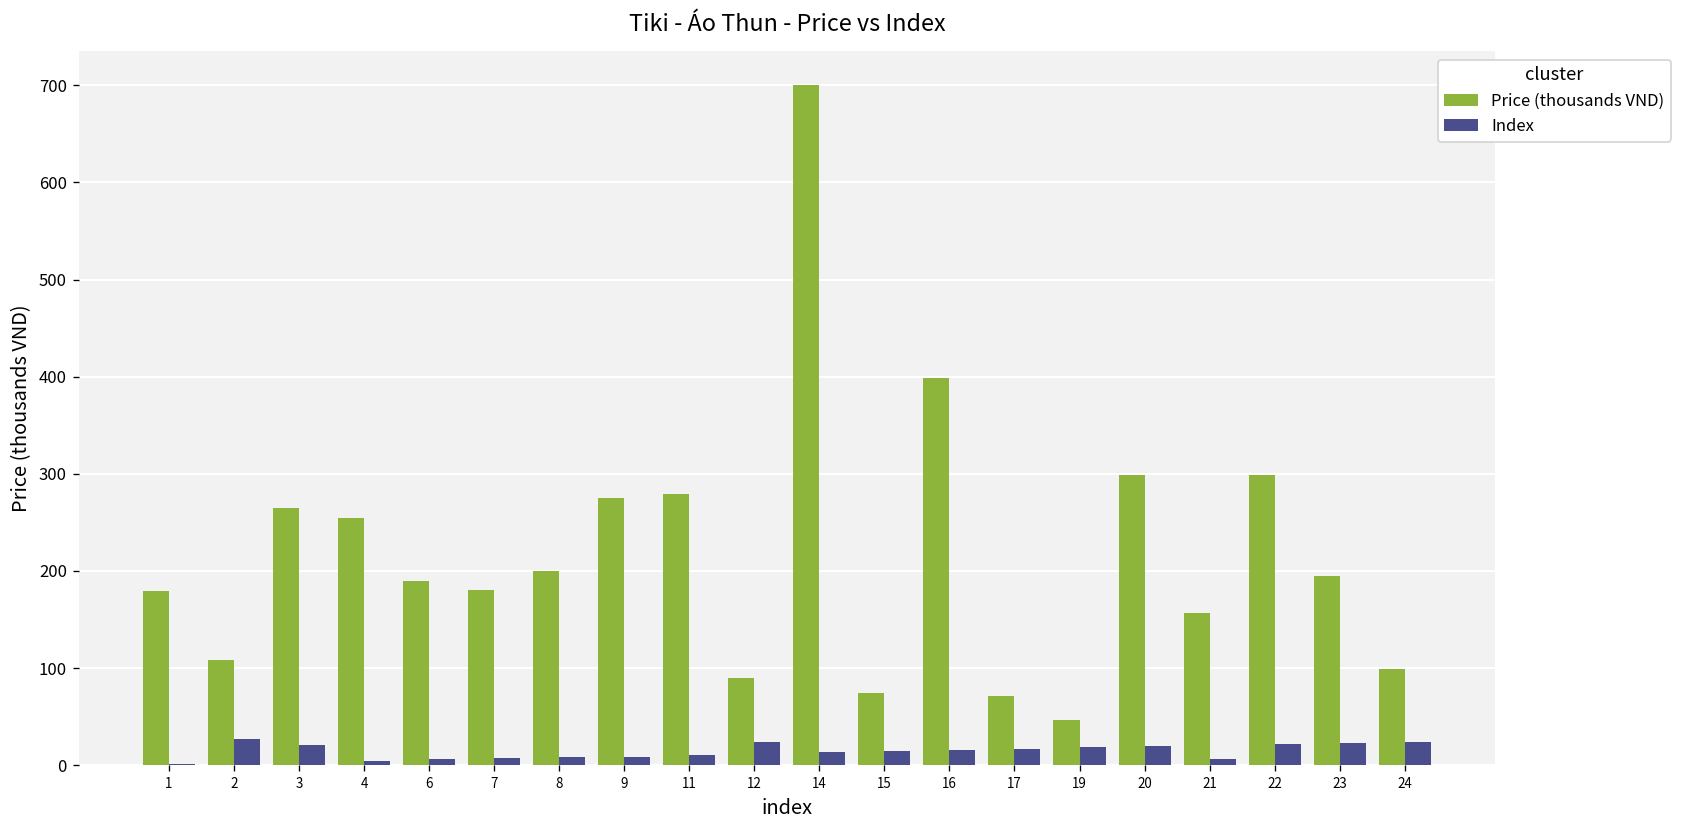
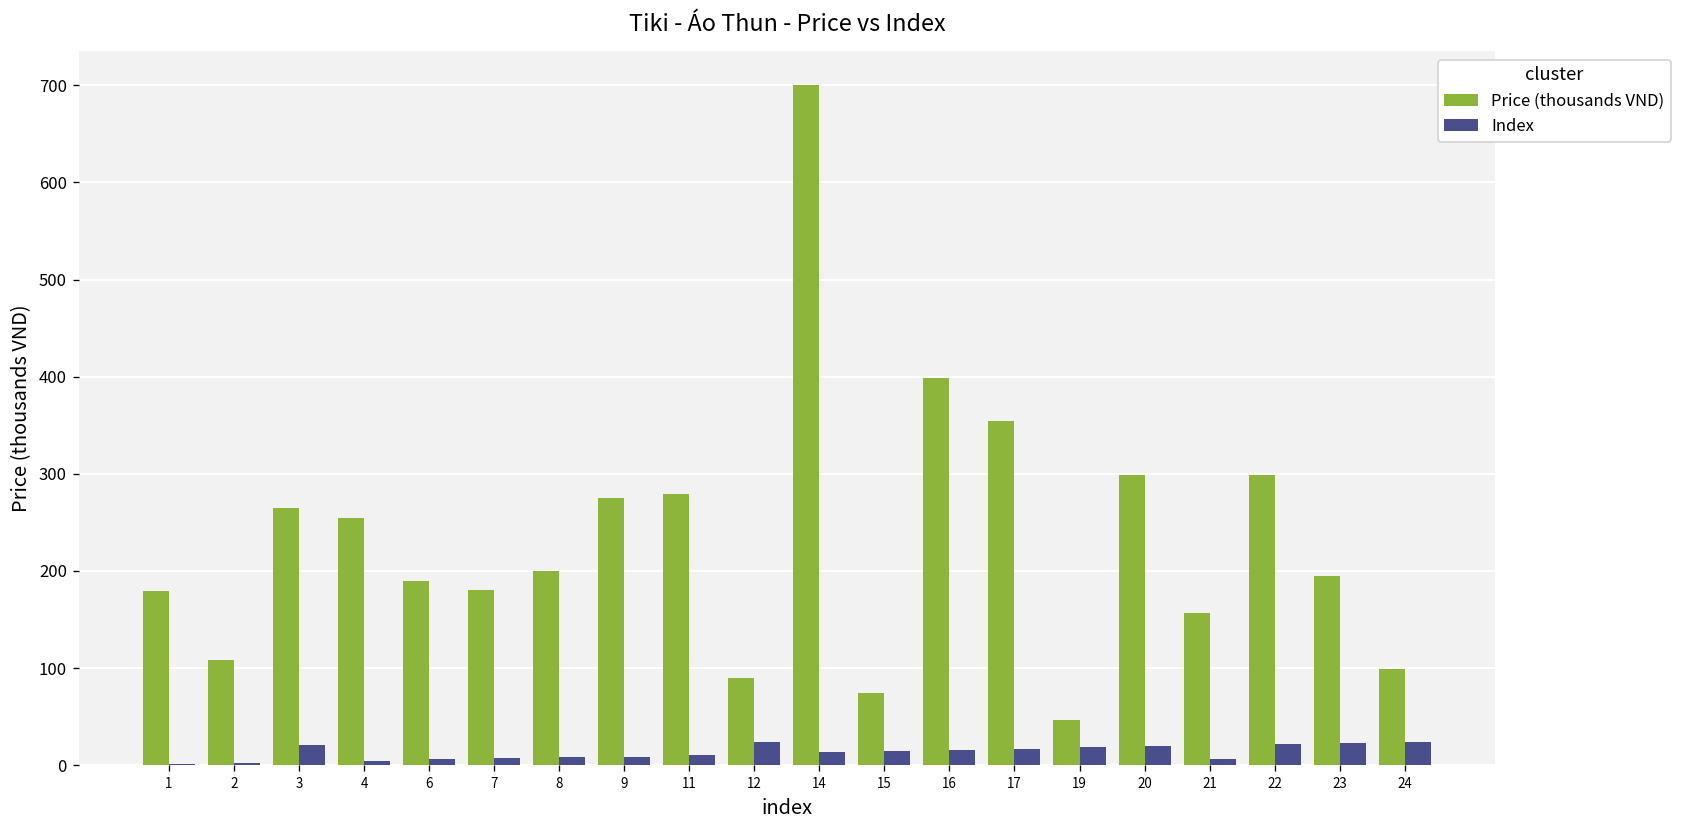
Index, 2: 30 -> 0
Price (thousands VND), 17: 70 -> 350
